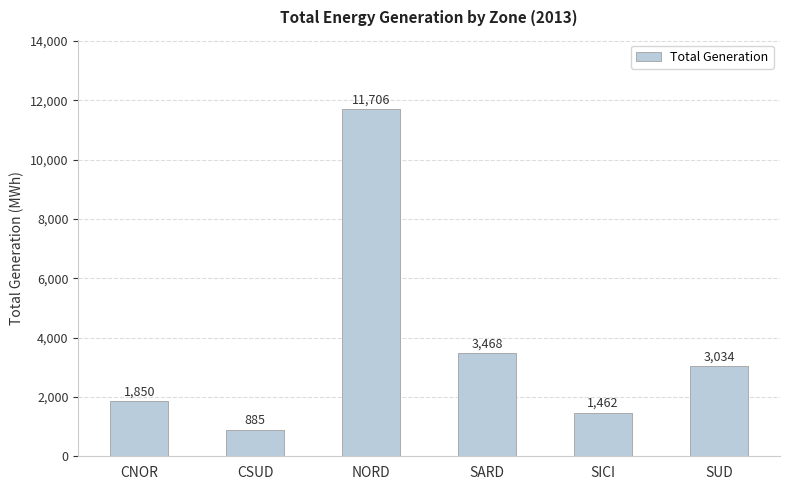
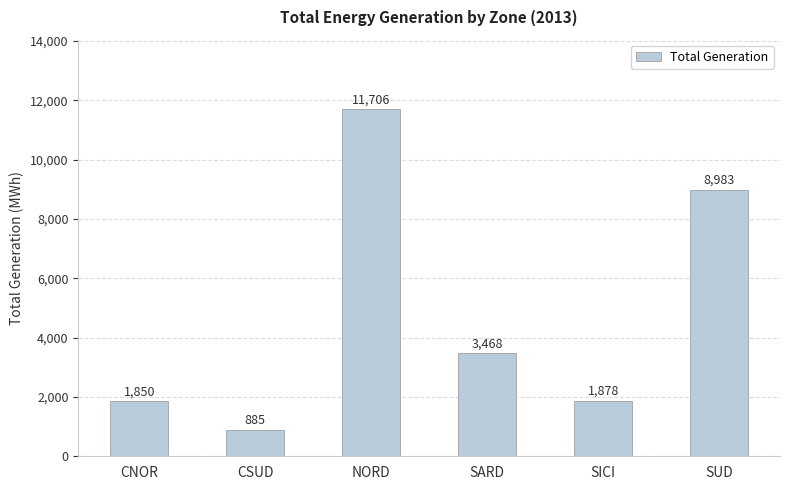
SICI: 1,462 -> 1,878
SUD: 3,034 -> 8,983
